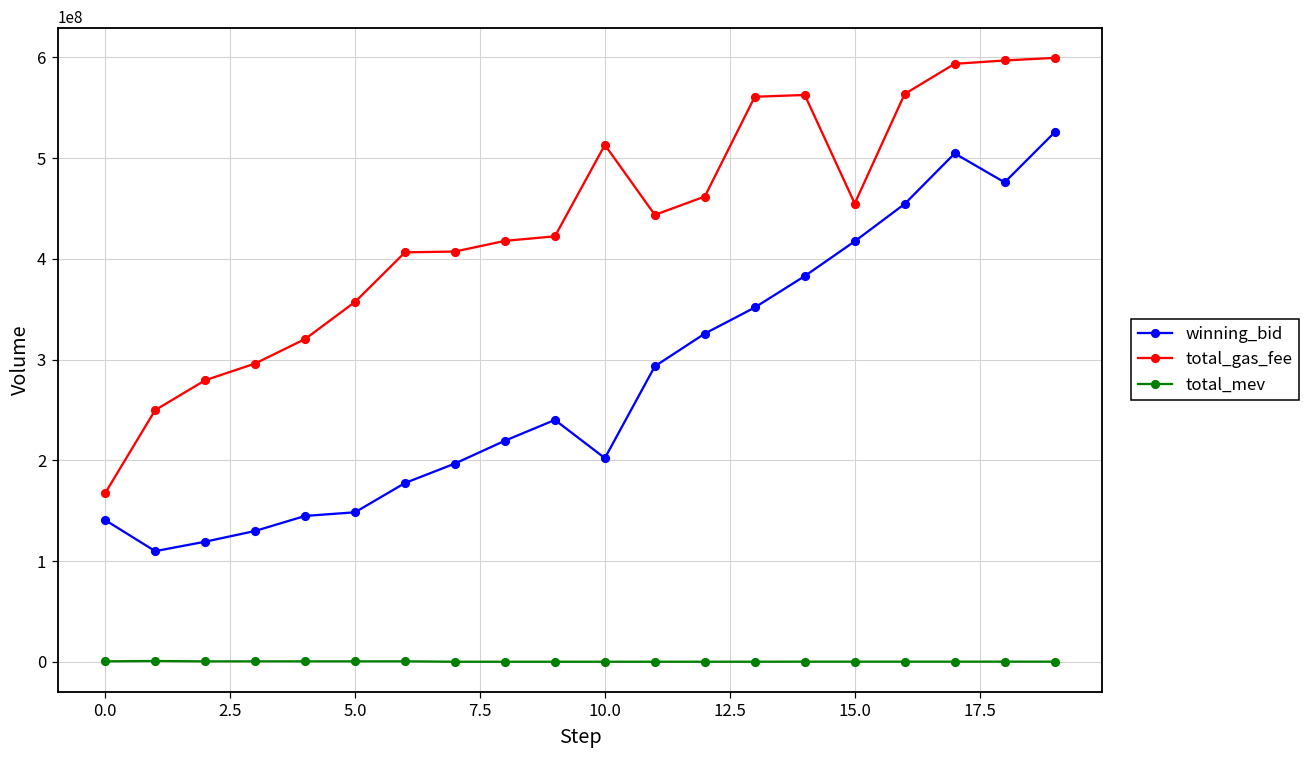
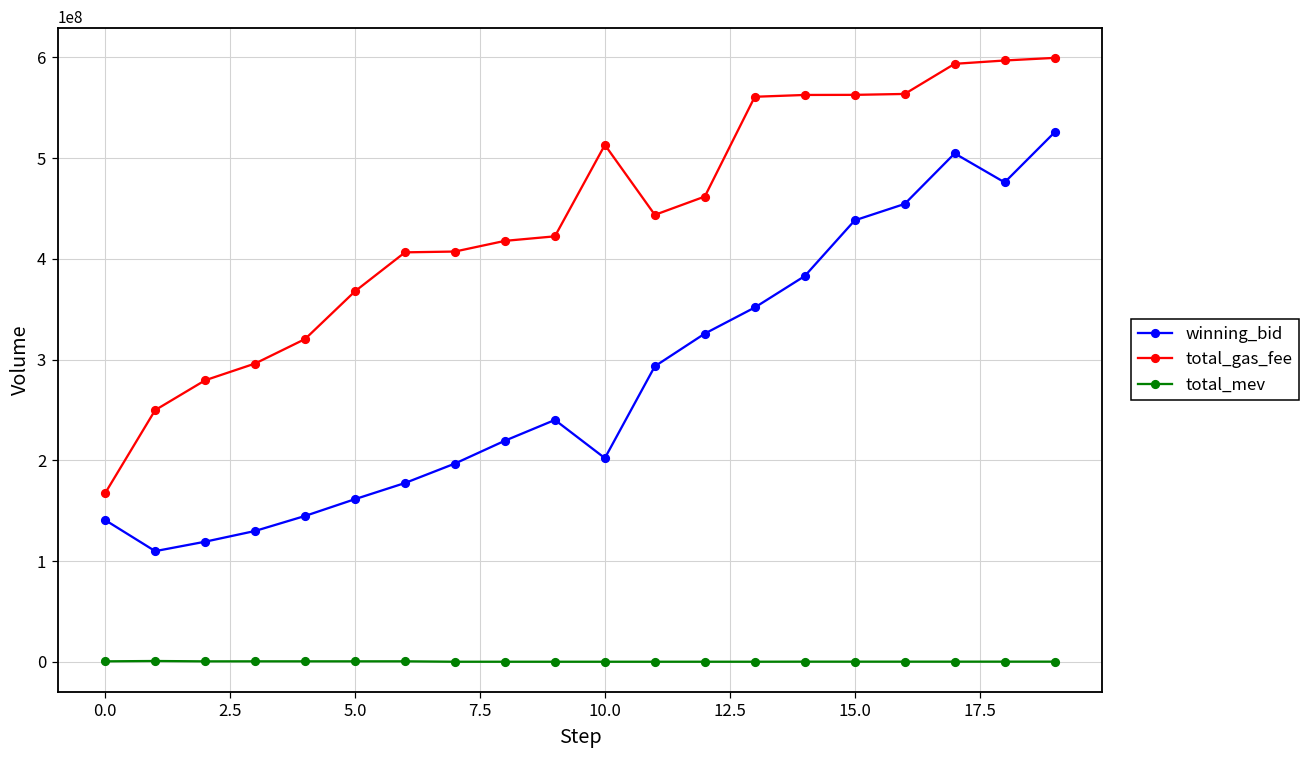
winning_bid, 5.0: 150000000 -> 160000000
total_gas_fee, 5.0: 360000000 -> 370000000
winning_bid, 15.0: 420000000 -> 440000000
total_gas_fee, 15.0: 450000000 -> 560000000
